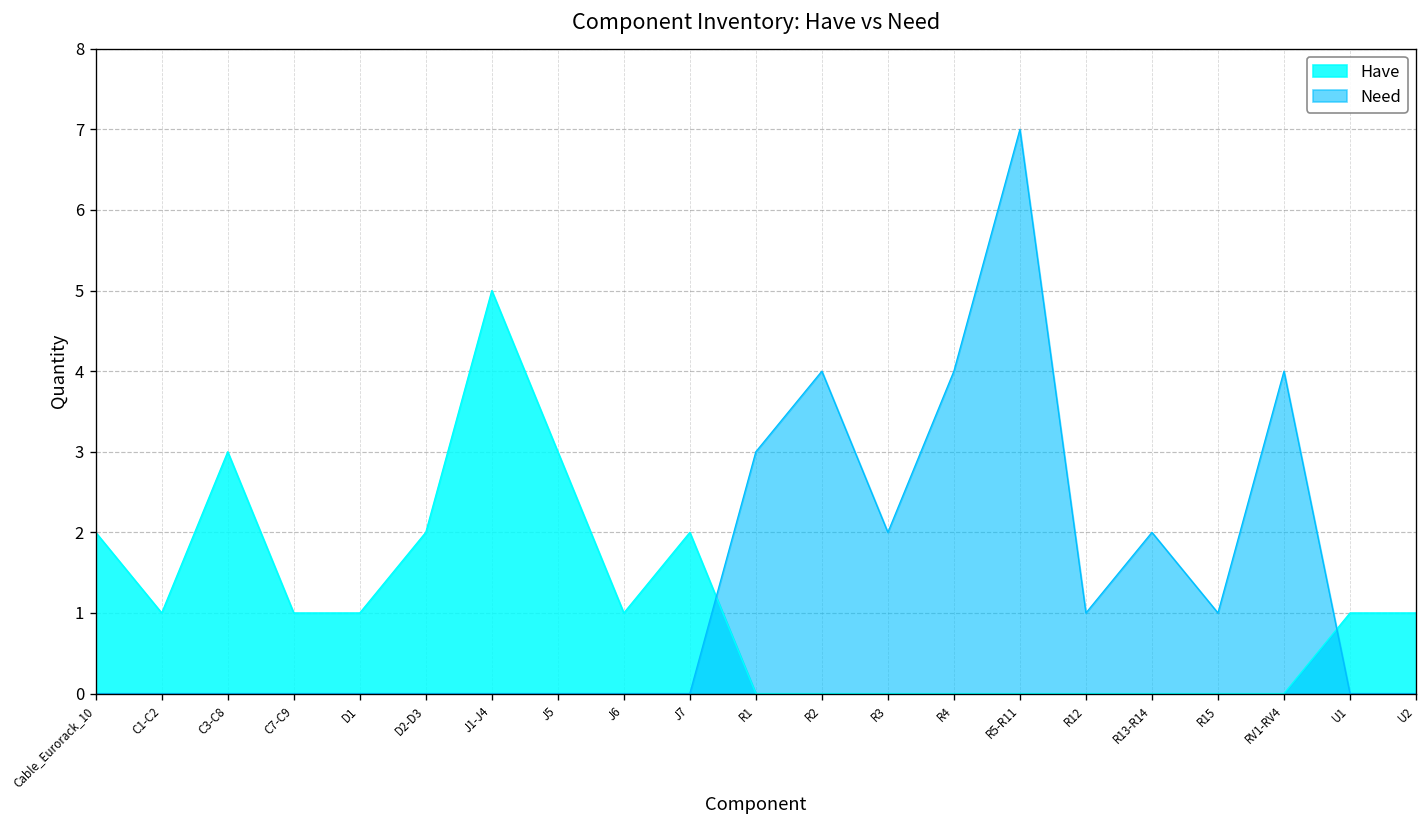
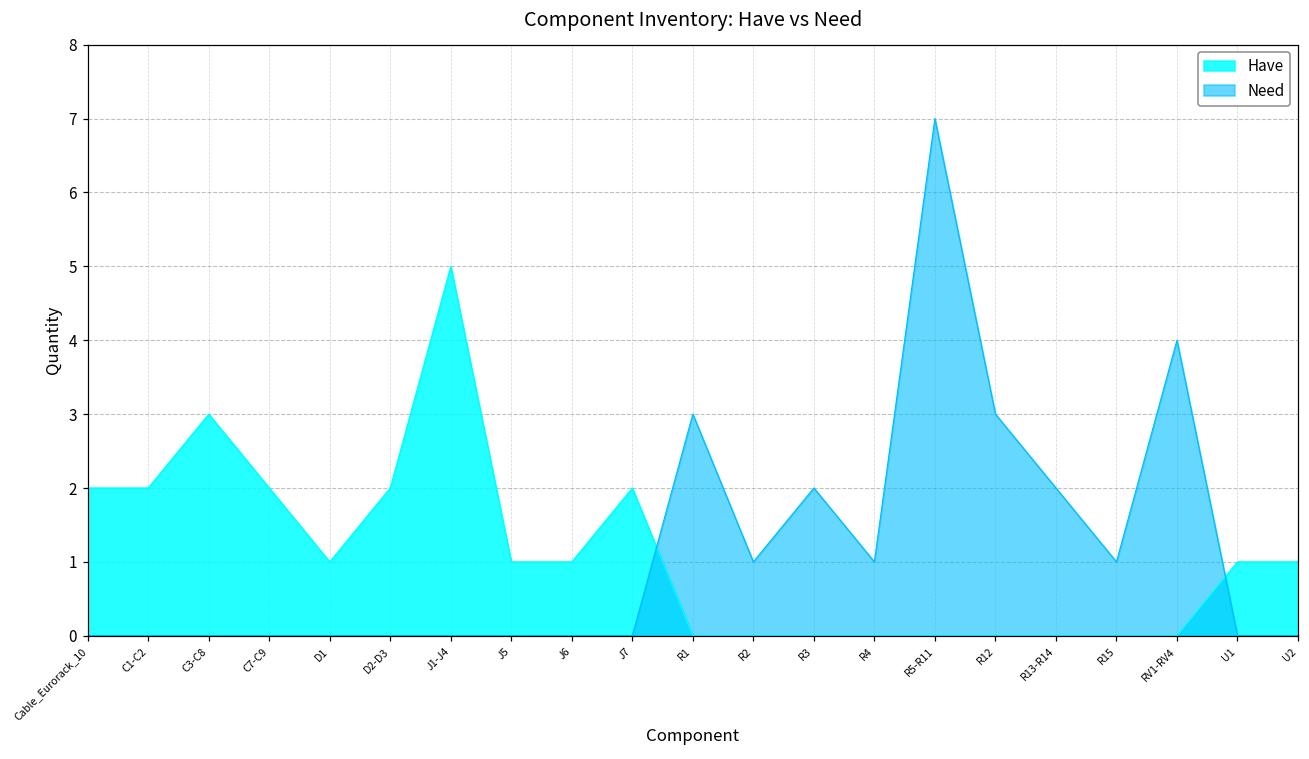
Have, C1-C2: 1 -> 2
Have, C7-C9: 1 -> 2
Have, J5: 3 -> 1
Need, R2: 4 -> 1
Need, R4: 4 -> 1
Need, R12: 1 -> 3
